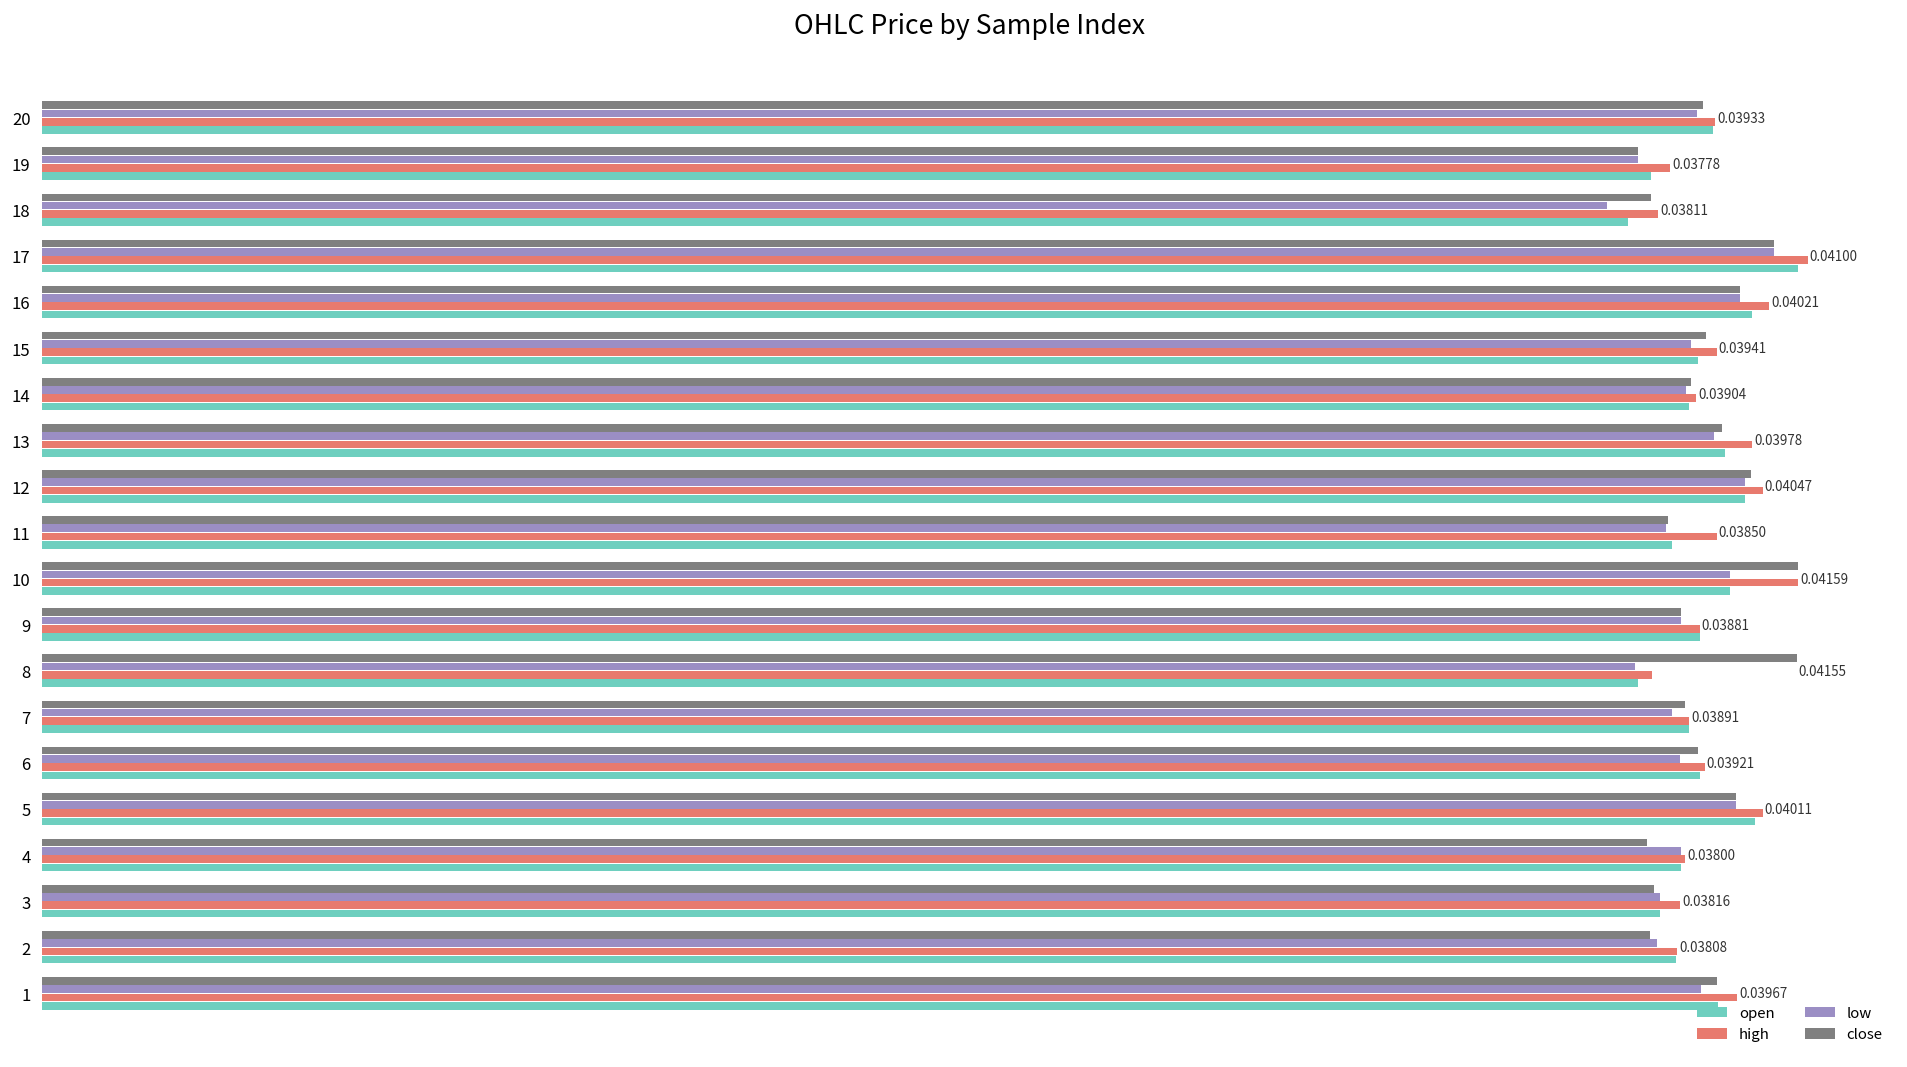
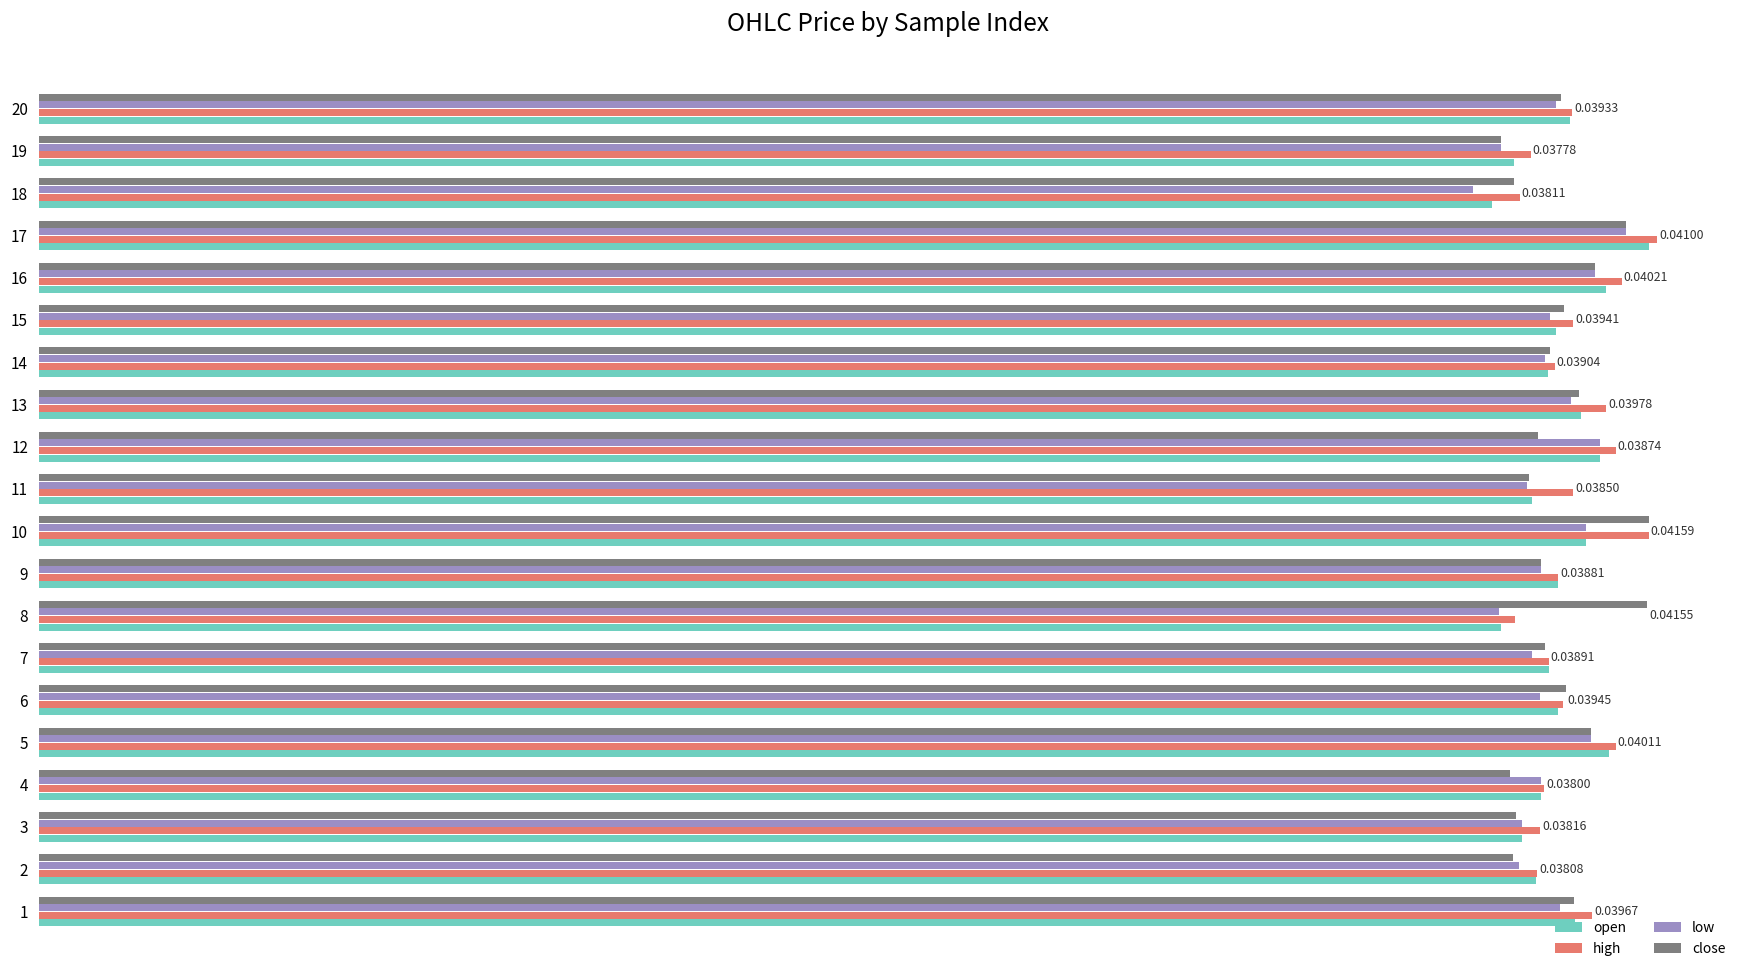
close, 12: 0.04047 -> 0.03874
close, 6: 0.03921 -> 0.03945
